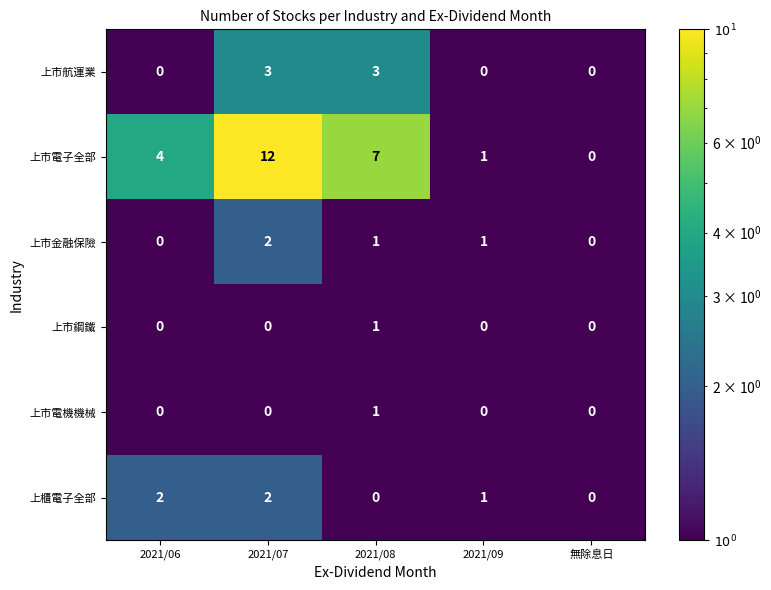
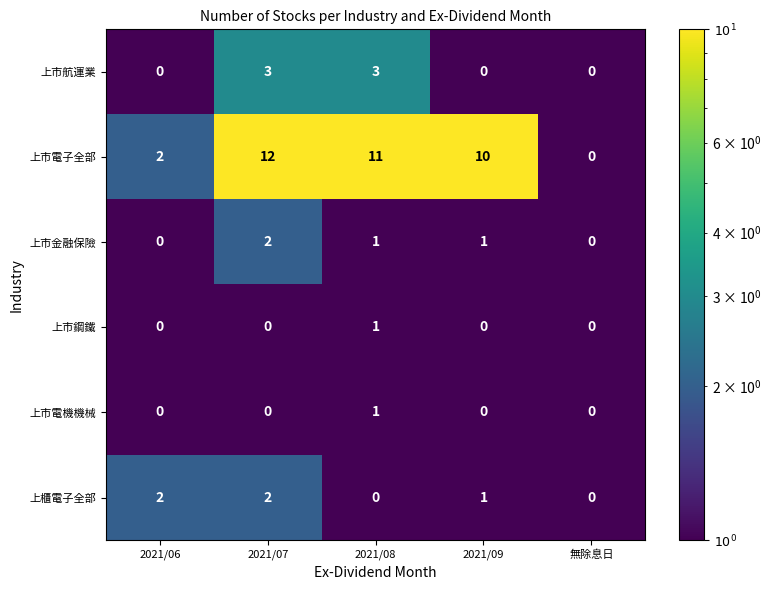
上市電子全部, 2021/06: 4 -> 2
上市電子全部, 2021/08: 7 -> 11
上市電子全部, 2021/09: 1 -> 10
